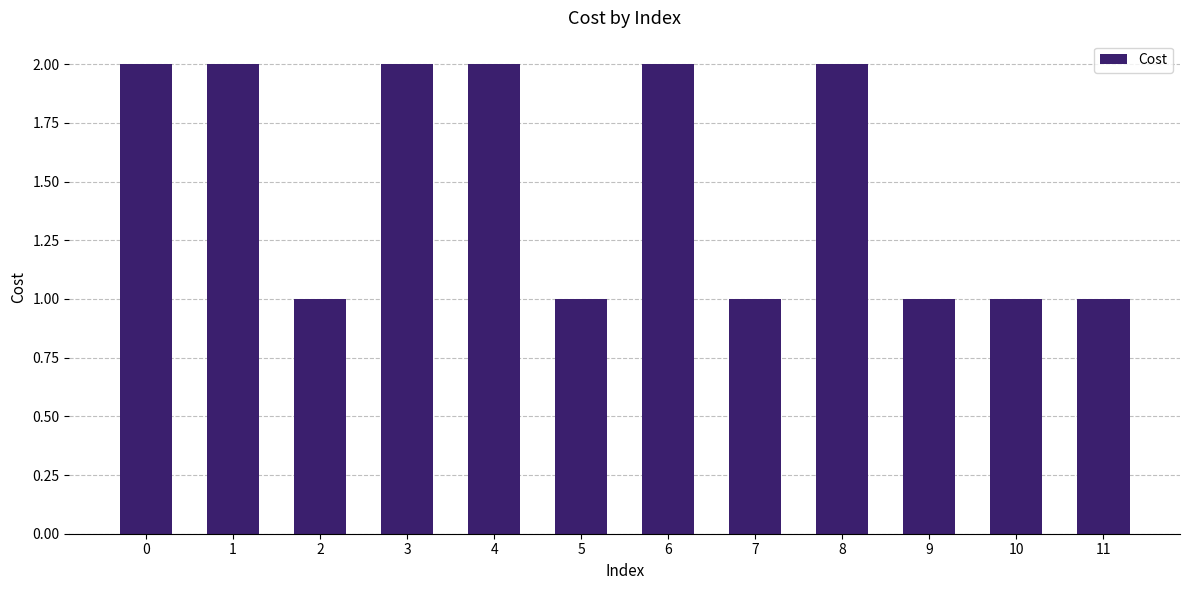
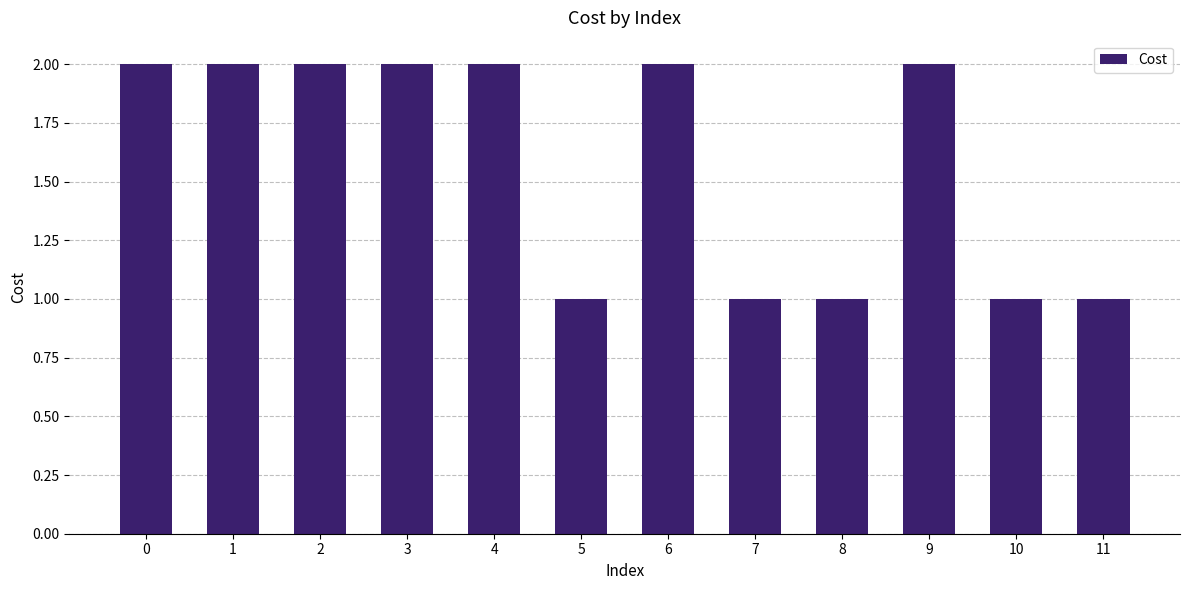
2: 1 -> 2
8: 2 -> 1
9: 1 -> 2
